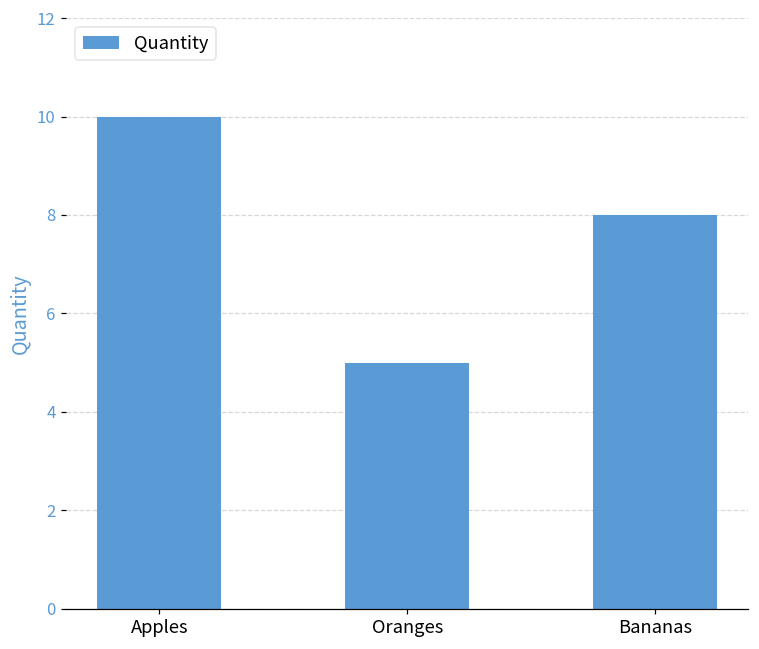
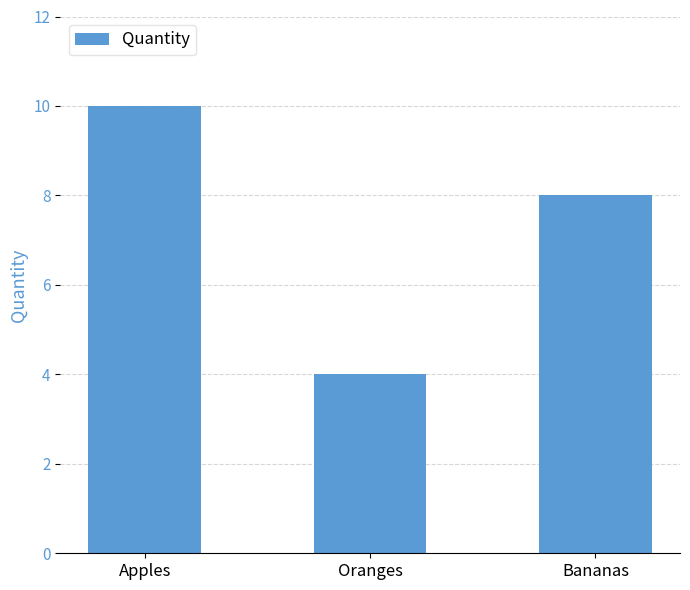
Oranges: 5 -> 4
